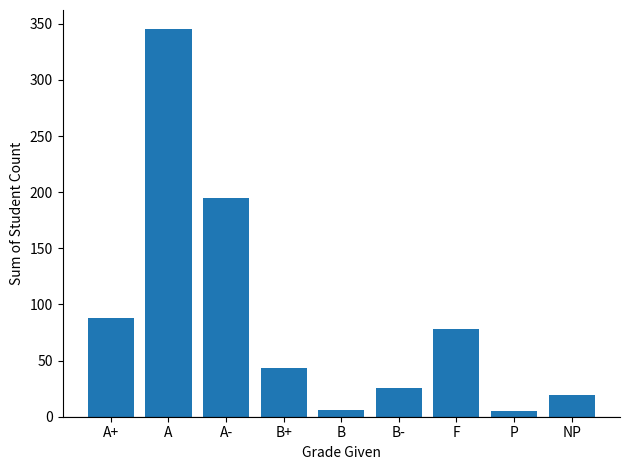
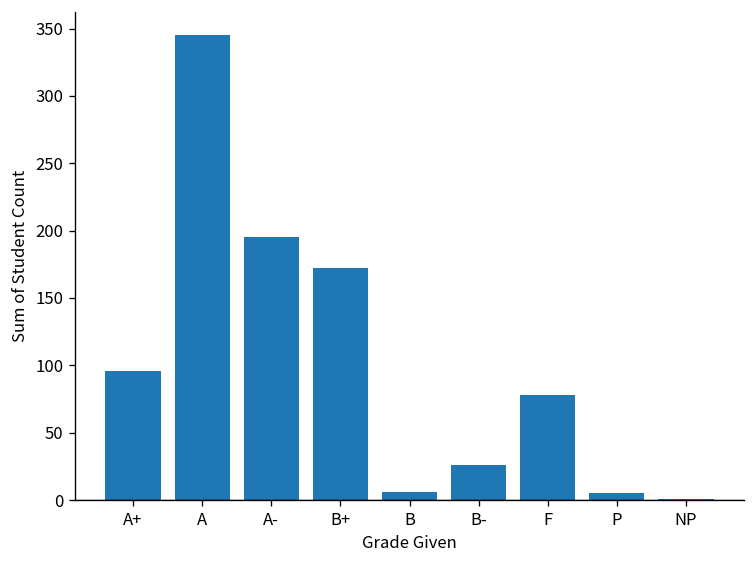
A+: 88 -> 96
B+: 43 -> 172
NP: 19 -> 1
